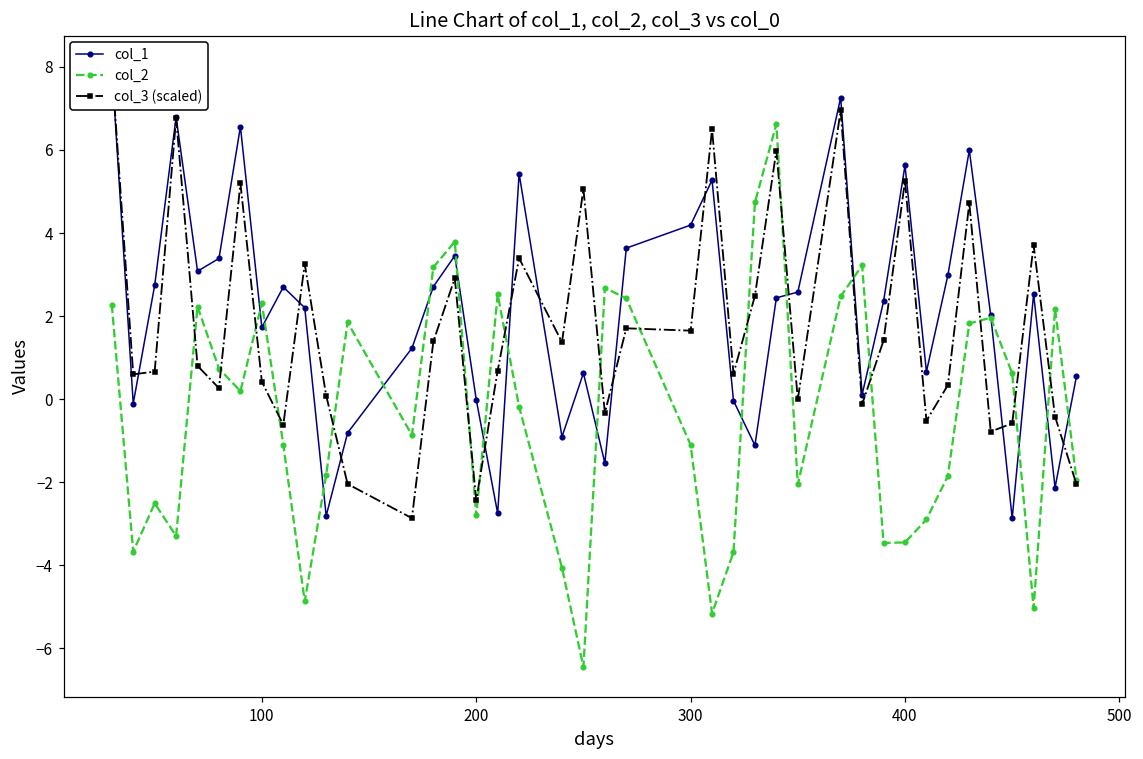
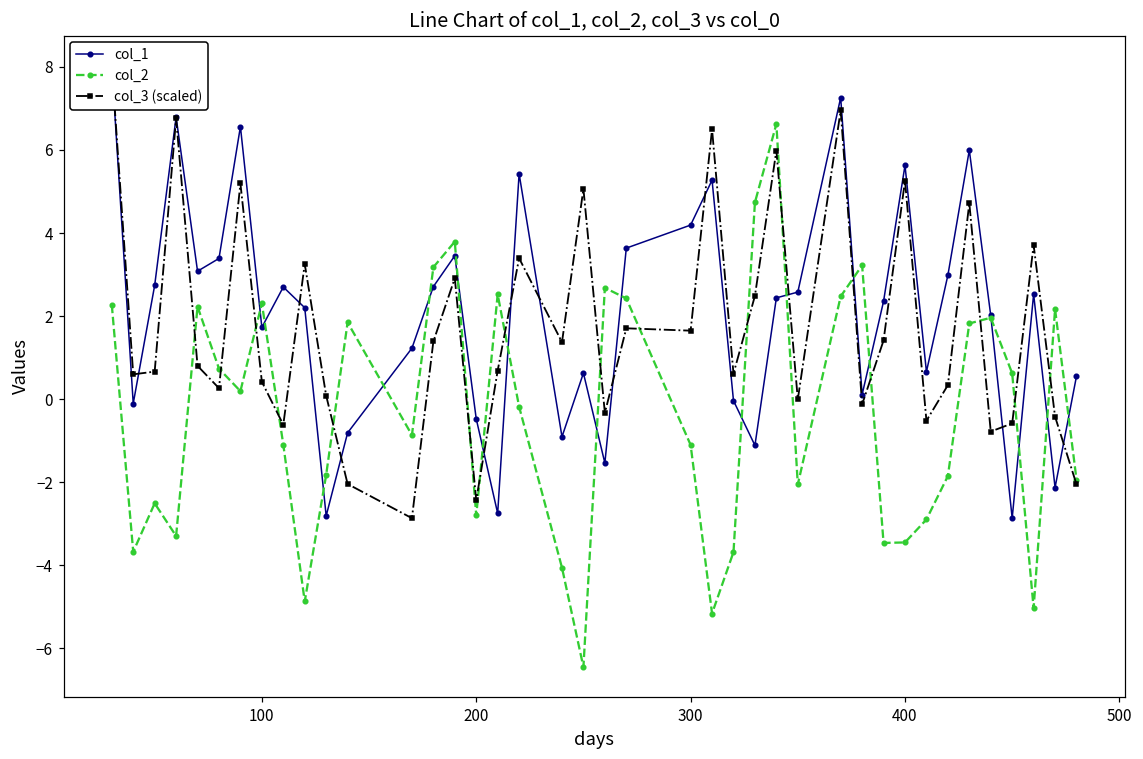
col_1, 200: 0.0 -> -0.5
